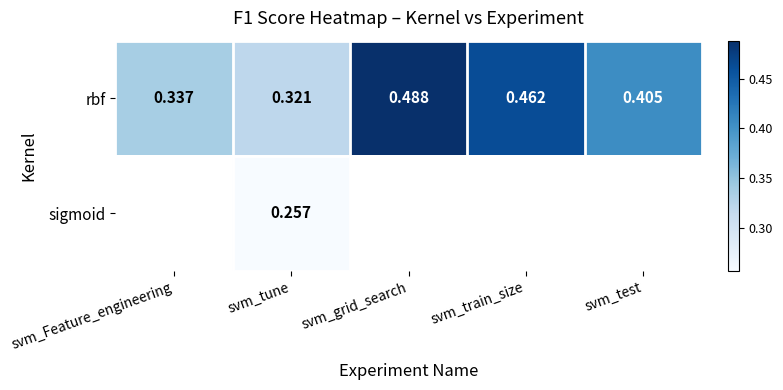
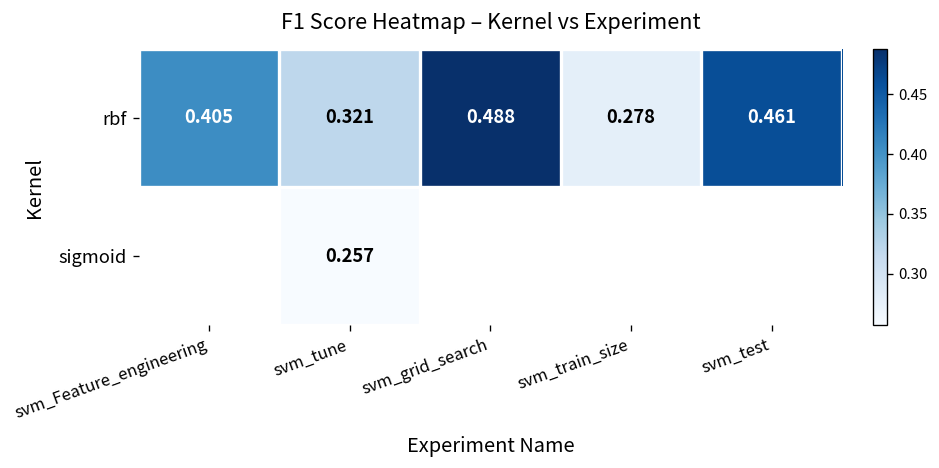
rbf, svm_Feature_engineering: 0.337 -> 0.405
rbf, svm_train_size: 0.462 -> 0.278
rbf, svm_test: 0.405 -> 0.461
